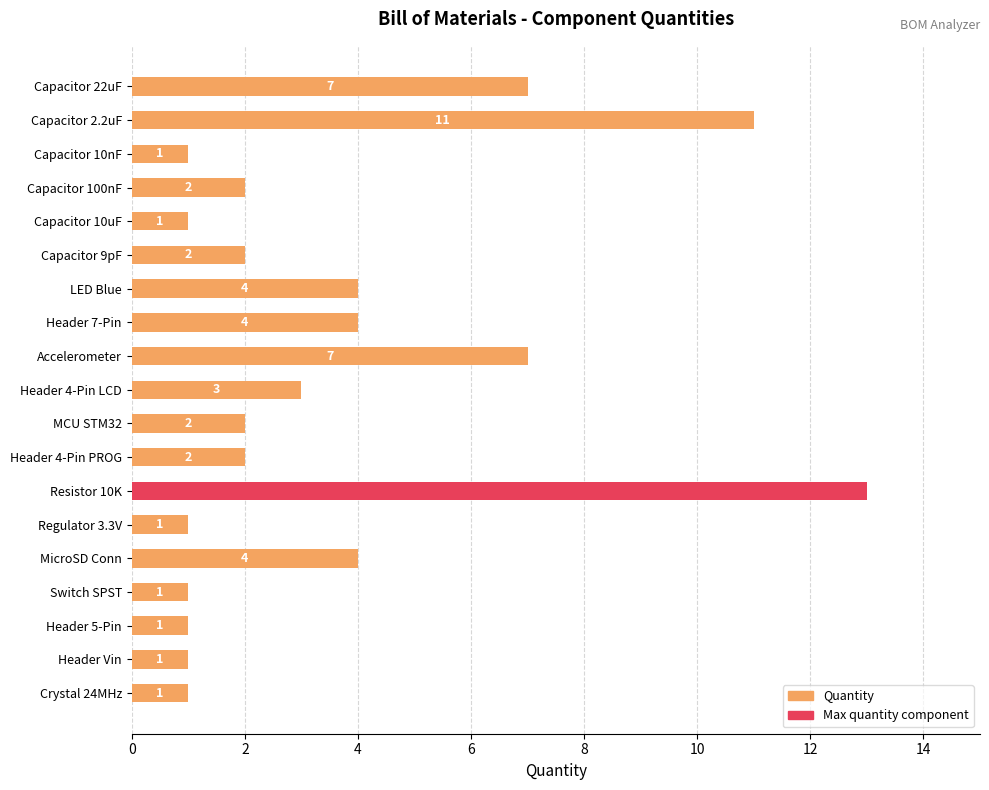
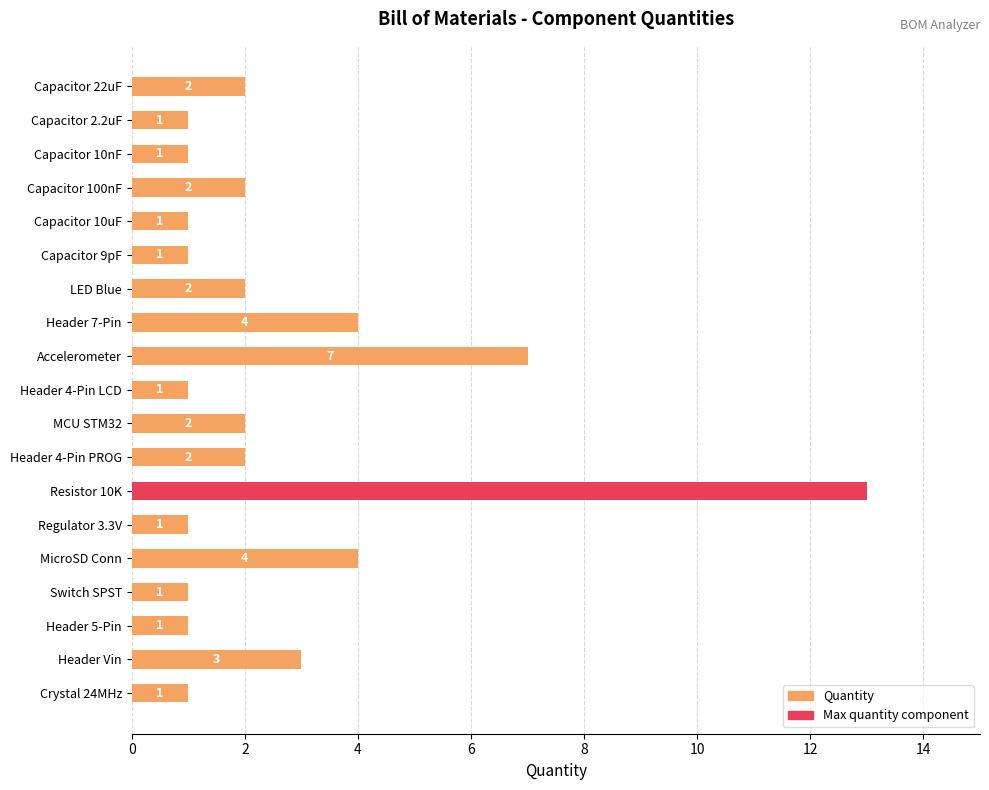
Quantity, Capacitor 22uF: 7 -> 2
Quantity, Capacitor 2.2uF: 11 -> 1
Quantity, Capacitor 9pF: 2 -> 1
Quantity, LED Blue: 4 -> 2
Quantity, Header 4-Pin LCD: 3 -> 1
Quantity, Header Vin: 1 -> 3
